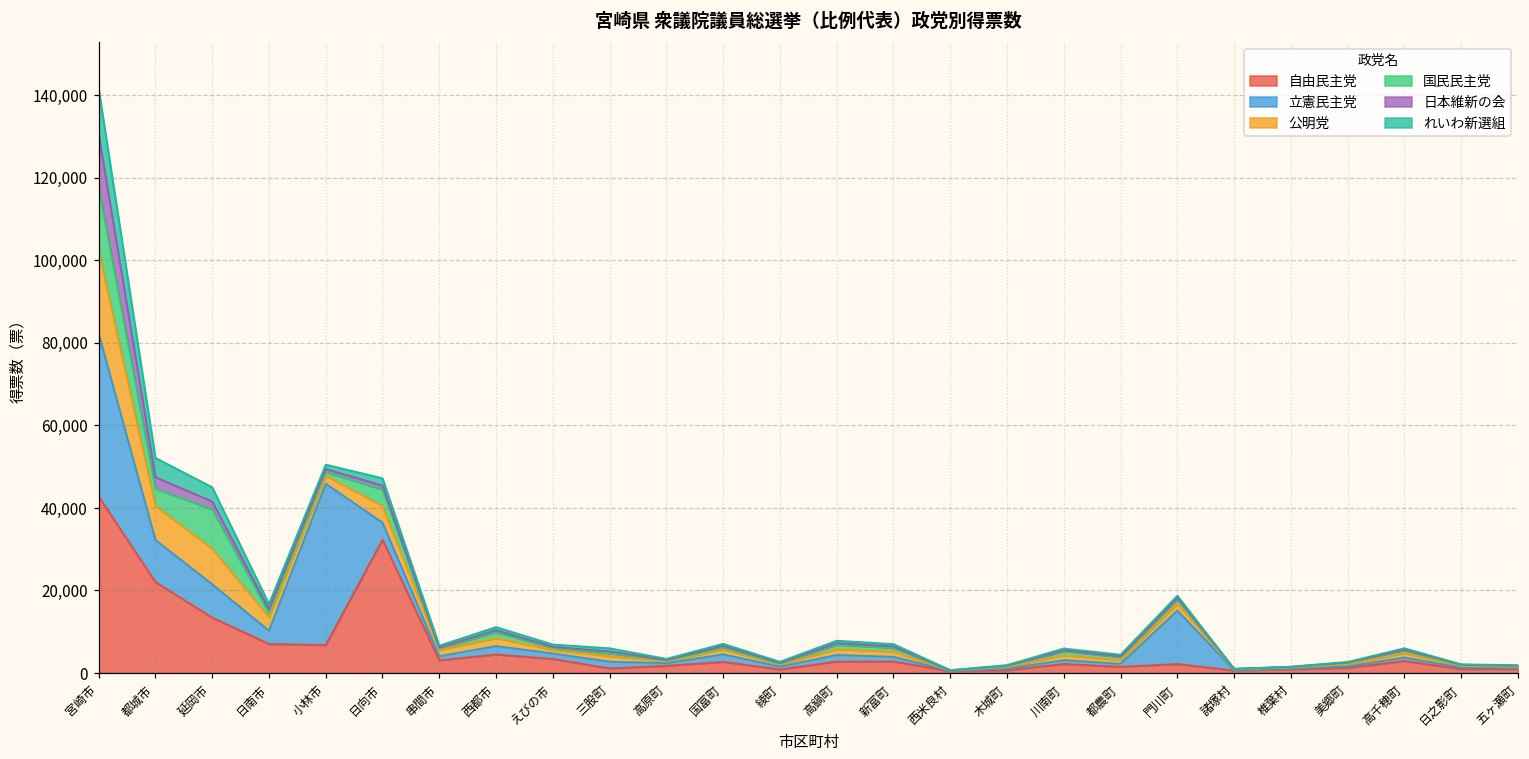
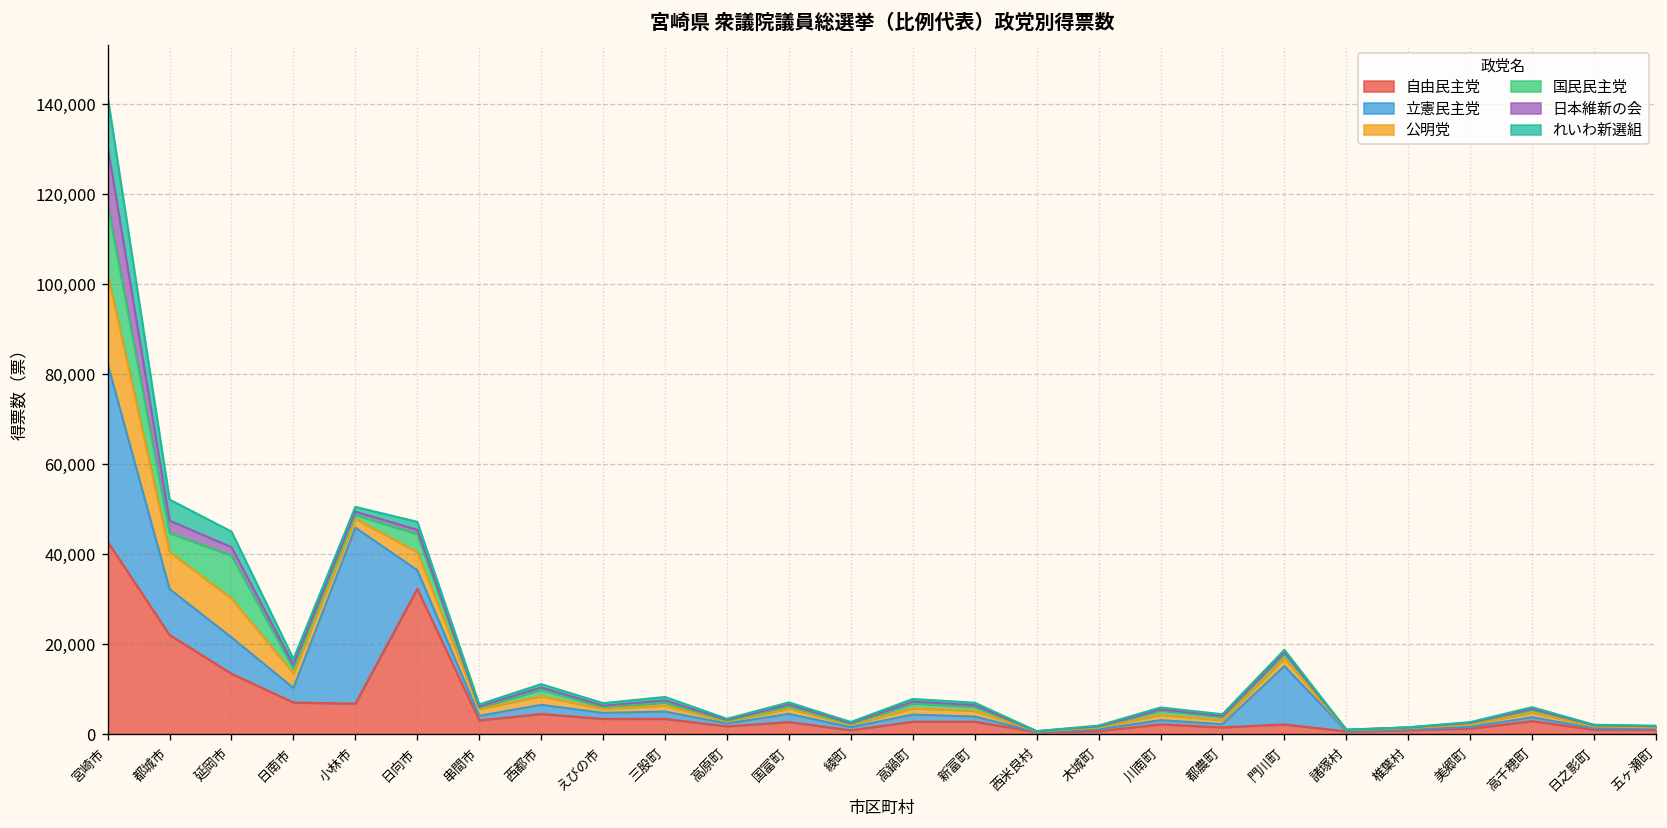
自由民主党, 三股町: 1,000 -> 3,000
